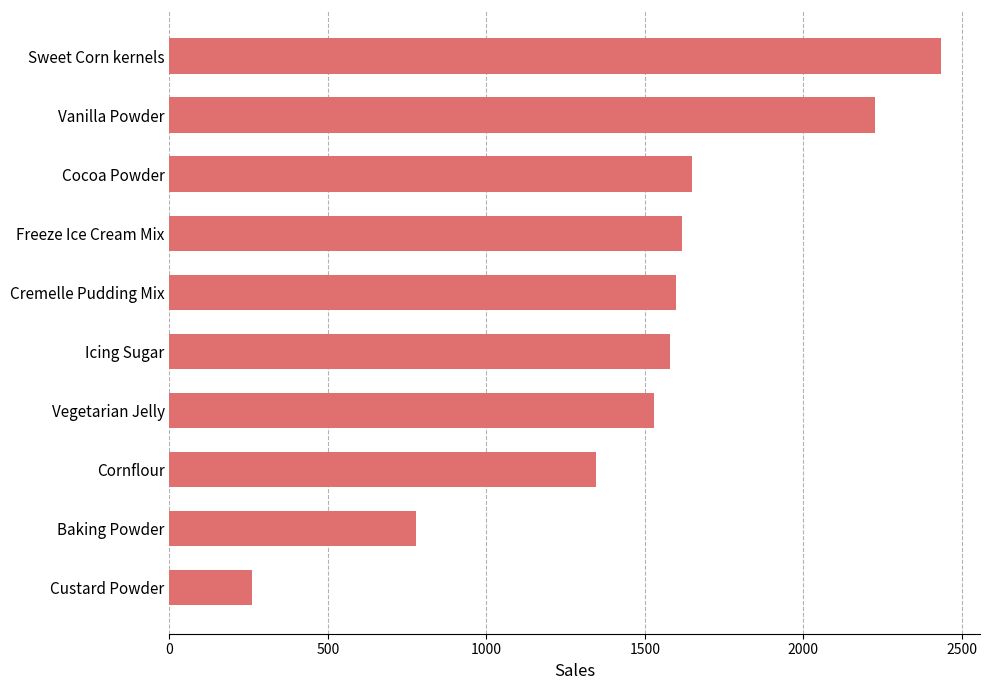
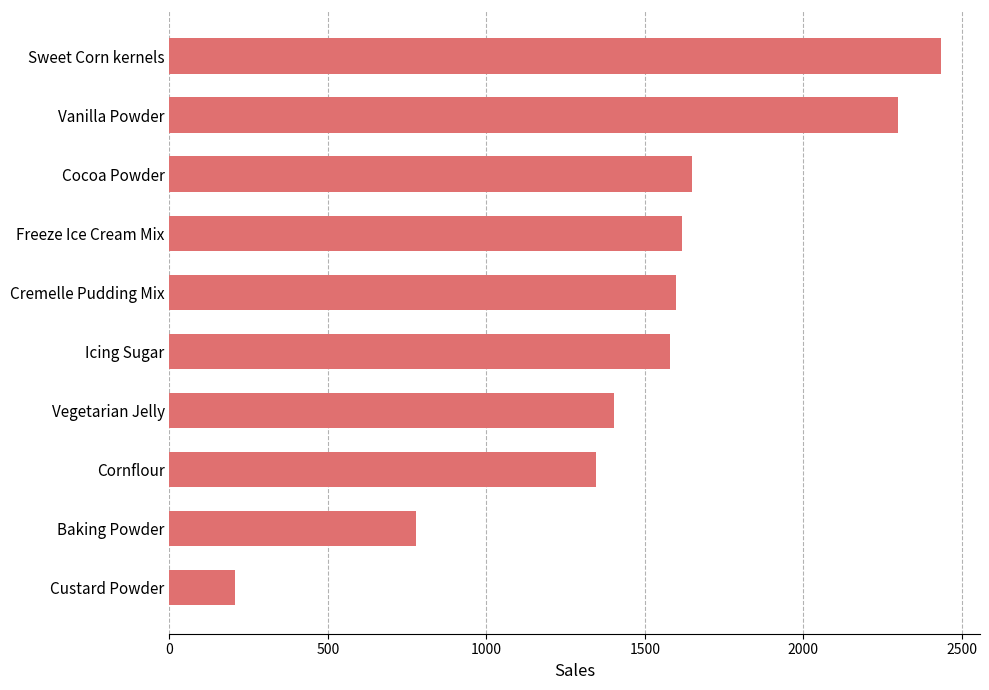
Vanilla Powder: 2230 -> 2300
Vegetarian Jelly: 1530 -> 1400
Custard Powder: 260 -> 210
